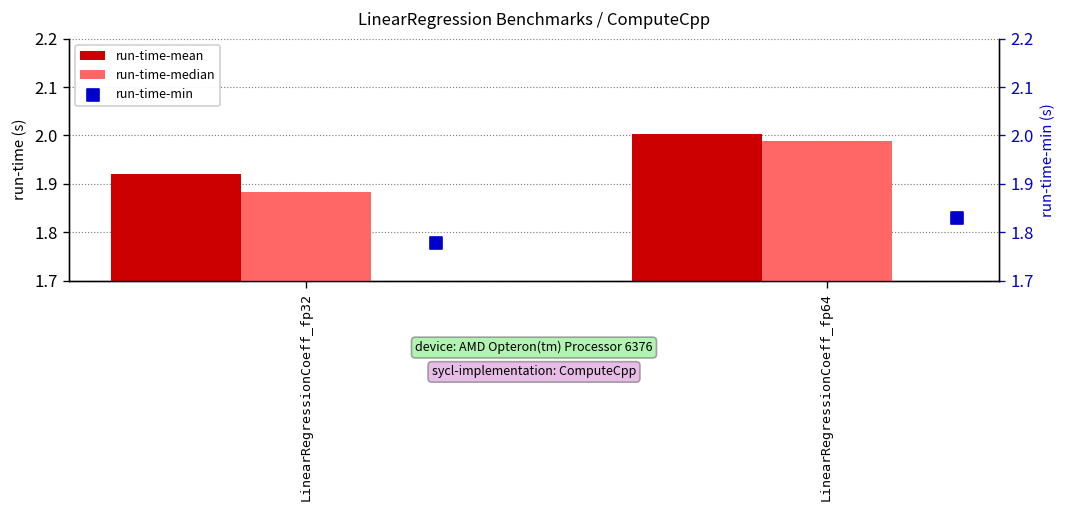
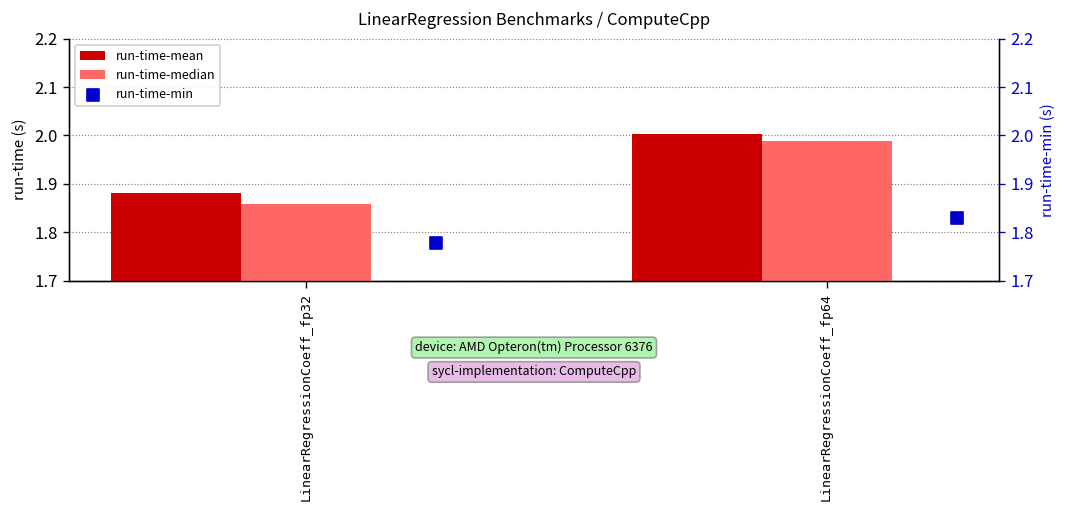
run-time-mean, LinearRegressionCoeff_fp32: 1.92 -> 1.88
run-time-median, LinearRegressionCoeff_fp32: 1.88 -> 1.86
